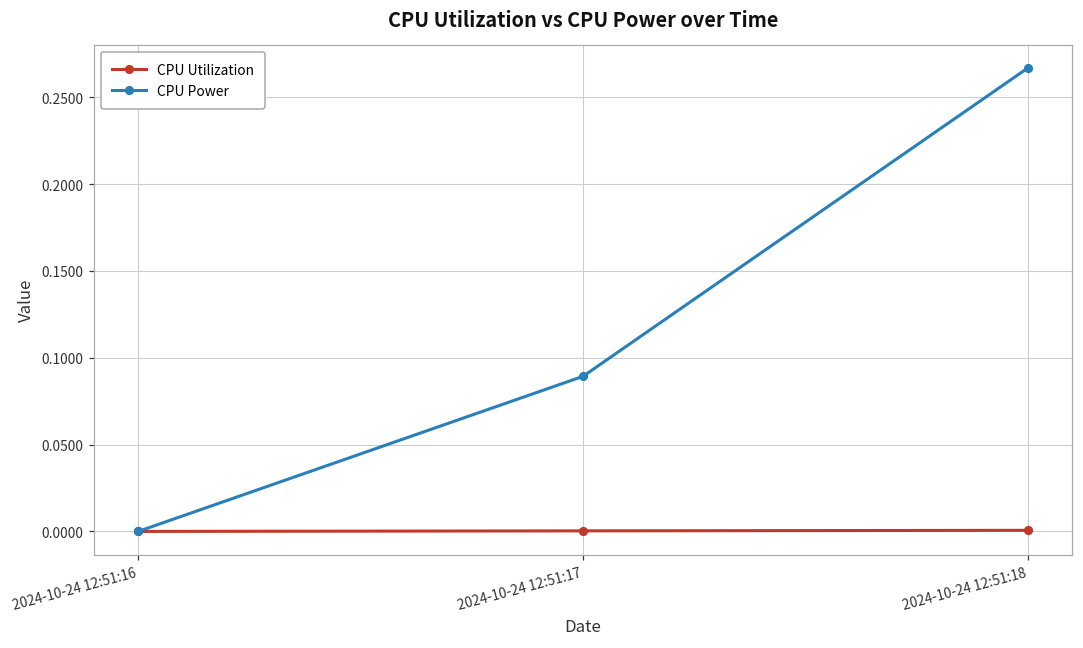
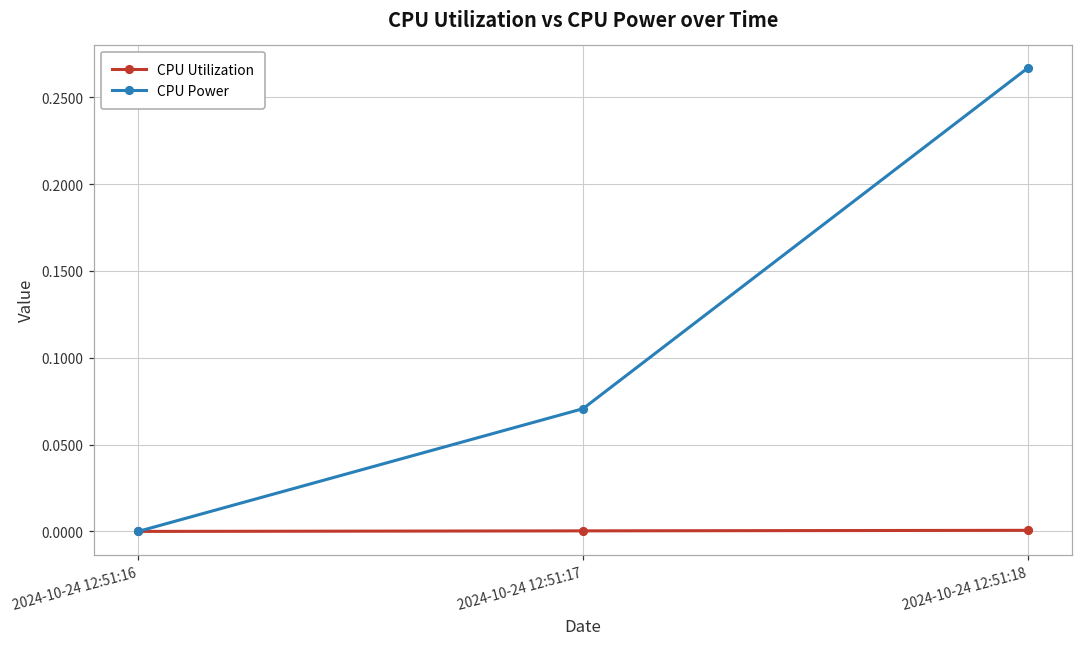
CPU Power, 2024-10-24 12:51:17: 0.089 -> 0.071
